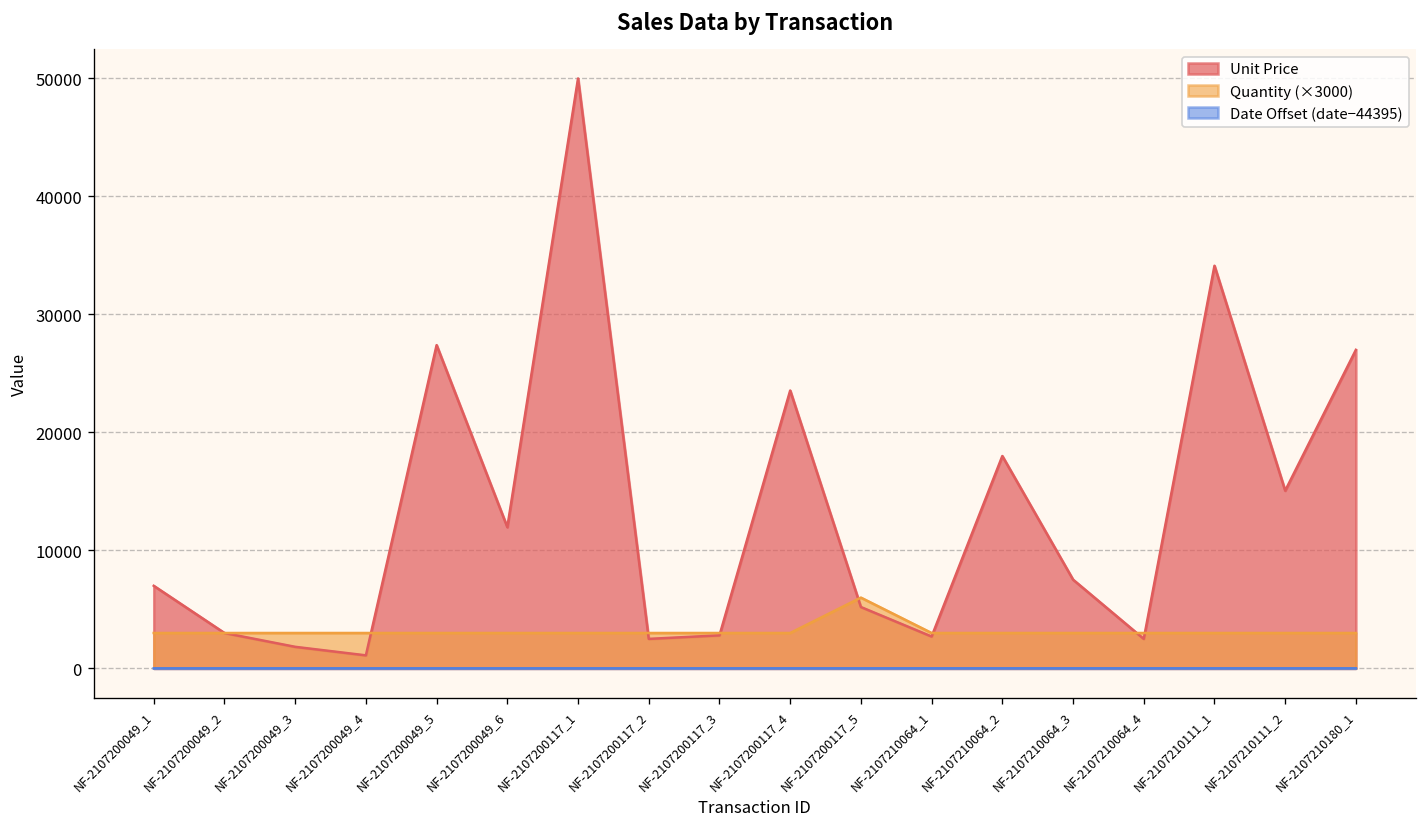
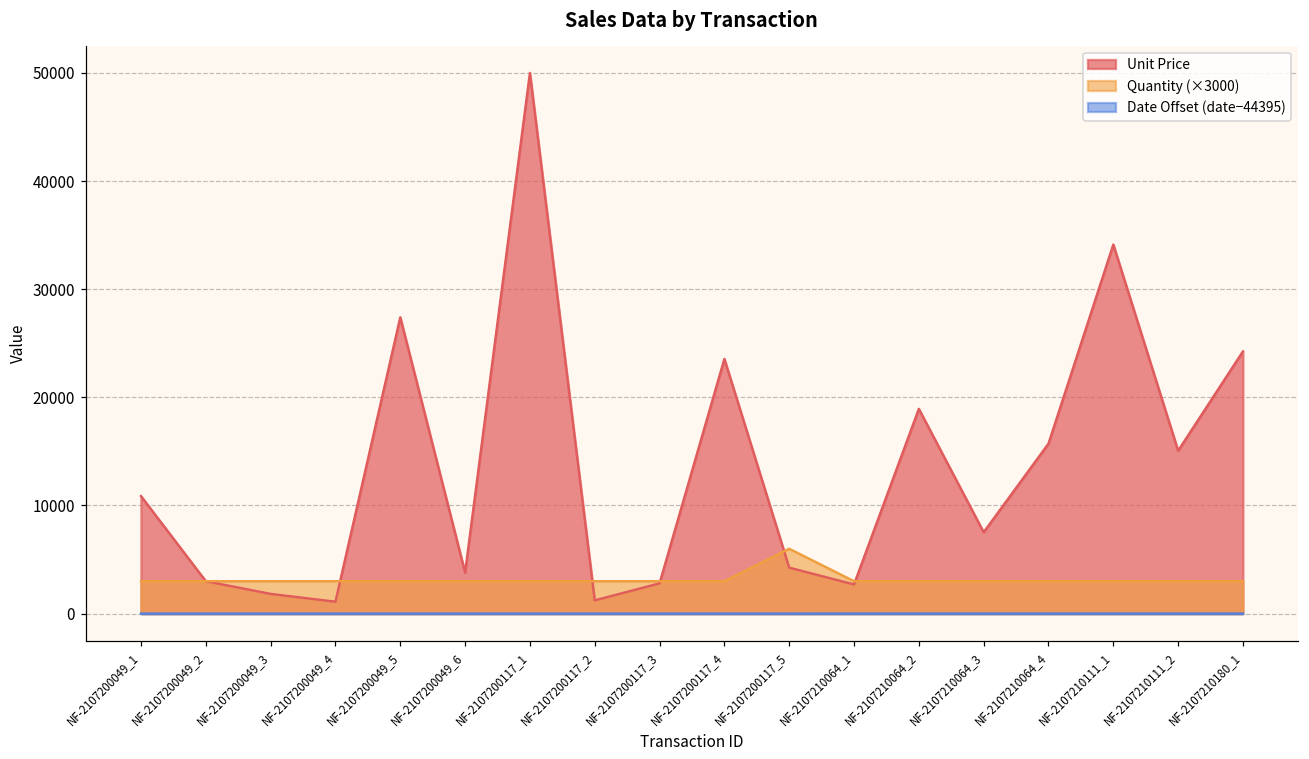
Unit Price, NF-2107200049_1: 7000 -> 11000
Unit Price, NF-2107200049_6: 12000 -> 4000
Unit Price, NF-2107200117_2: 3000 -> 1000
Unit Price, NF-2107200117_5: 5000 -> 4000
Unit Price, NF-2107210064_2: 18000 -> 19000
Unit Price, NF-2107210064_4: 3000 -> 16000
Unit Price, NF-2107210180_1: 27000 -> 24000
